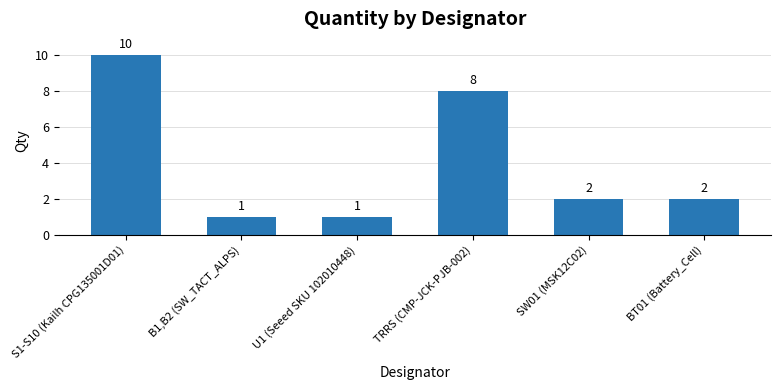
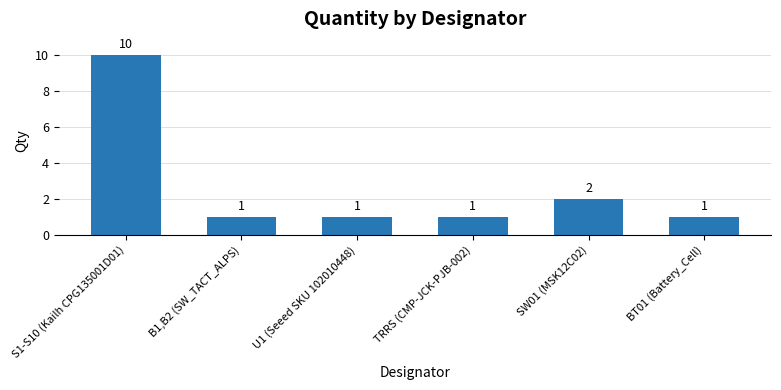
TRRS (CMP-JCK-PJB-002): 8 -> 1
BT01 (Battery_Cell): 2 -> 1
